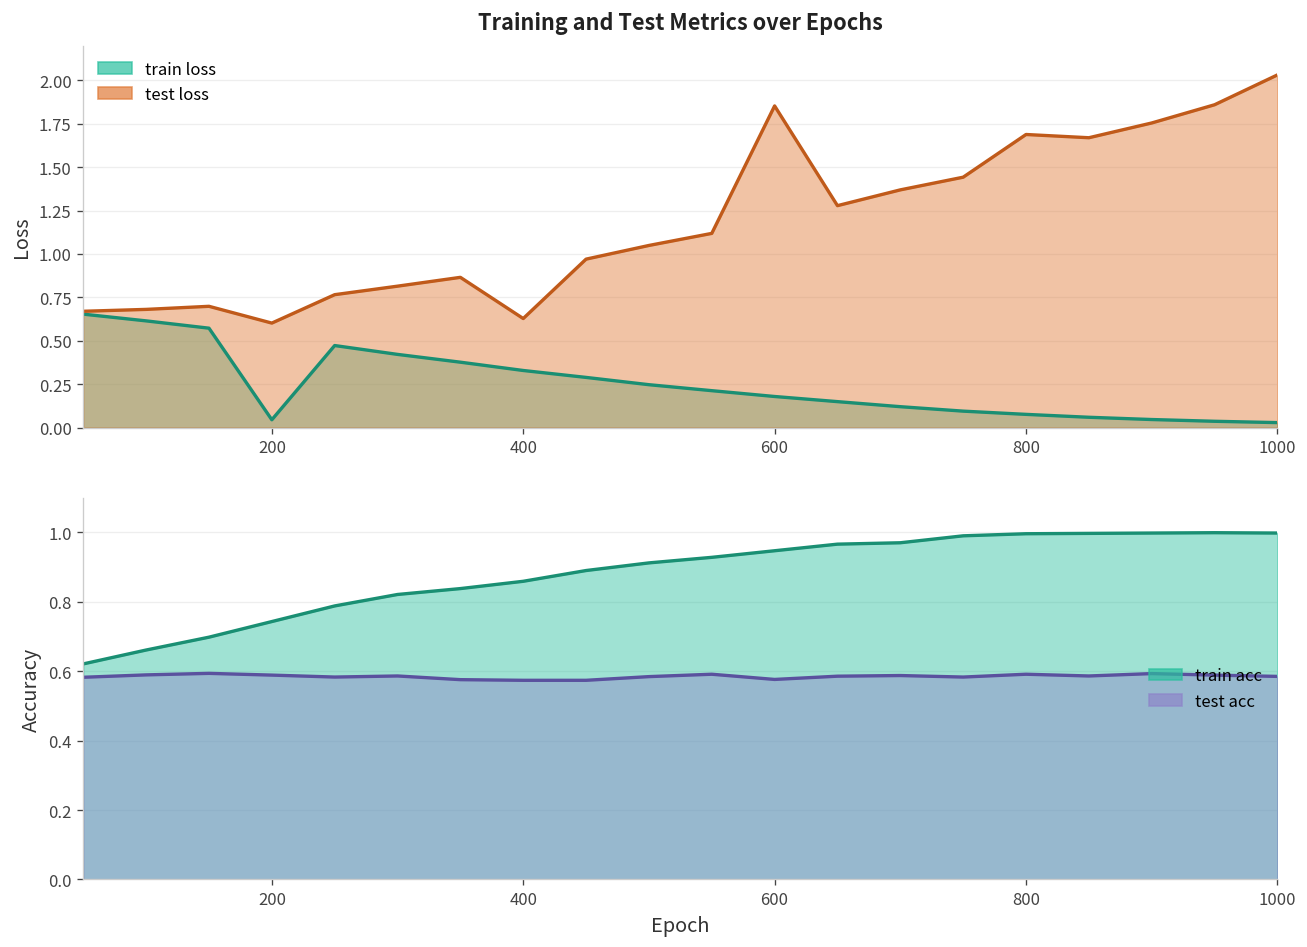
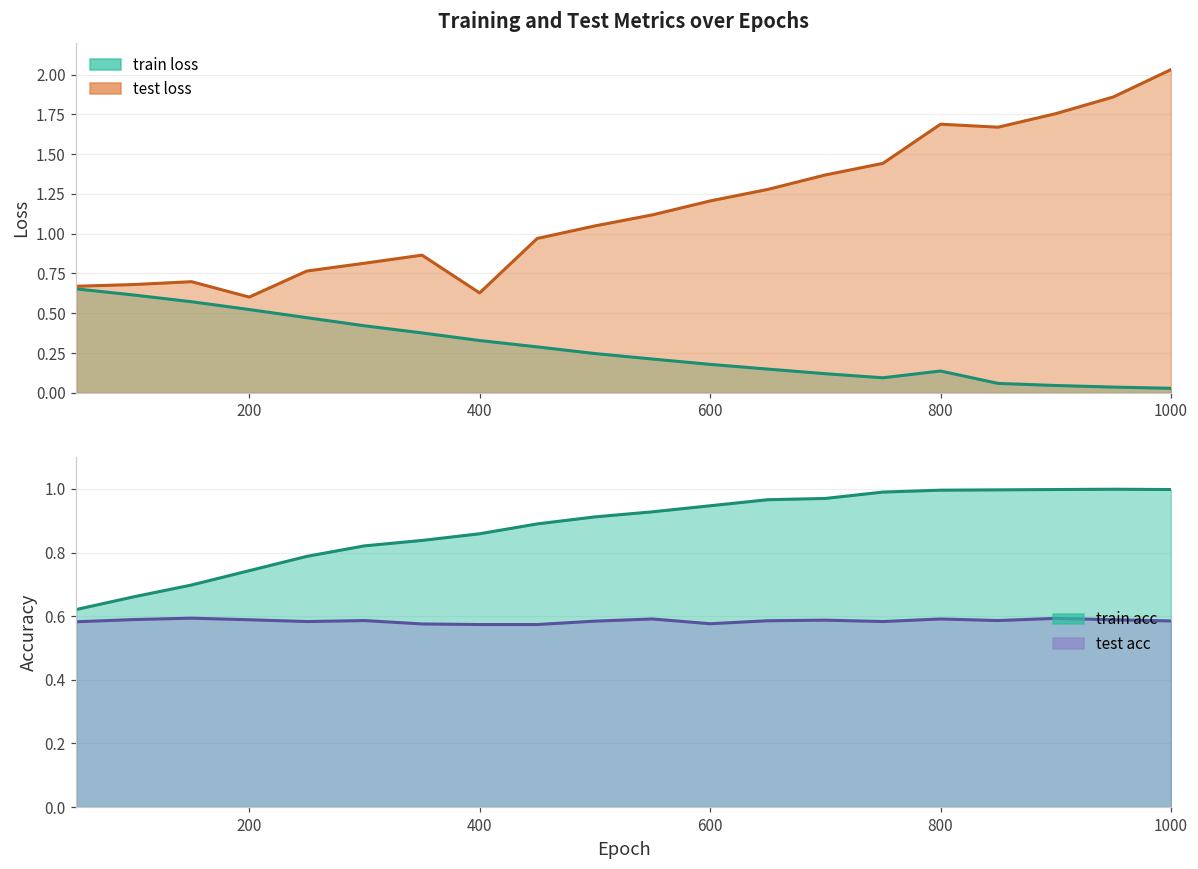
Training and Test Metrics over Epochs, train loss, 200: 0.04 -> 0.52
Training and Test Metrics over Epochs, test loss, 600: 1.85 -> 1.21
Training and Test Metrics over Epochs, train loss, 800: 0.08 -> 0.14
